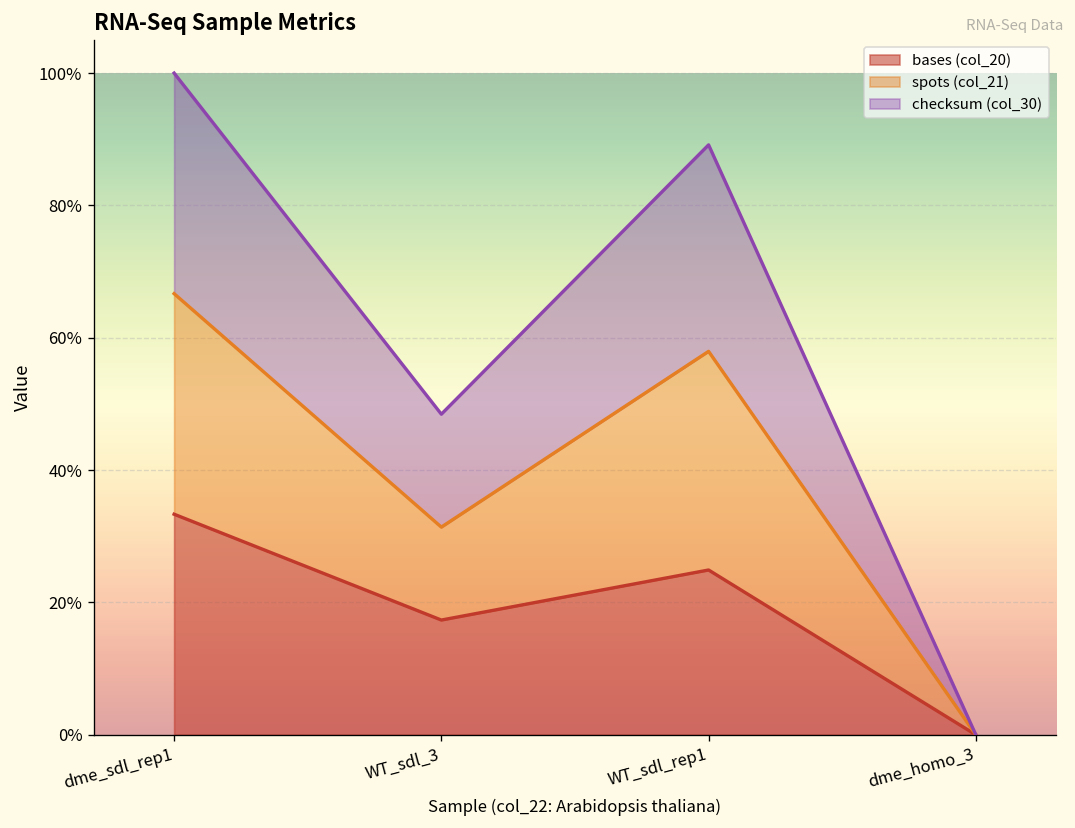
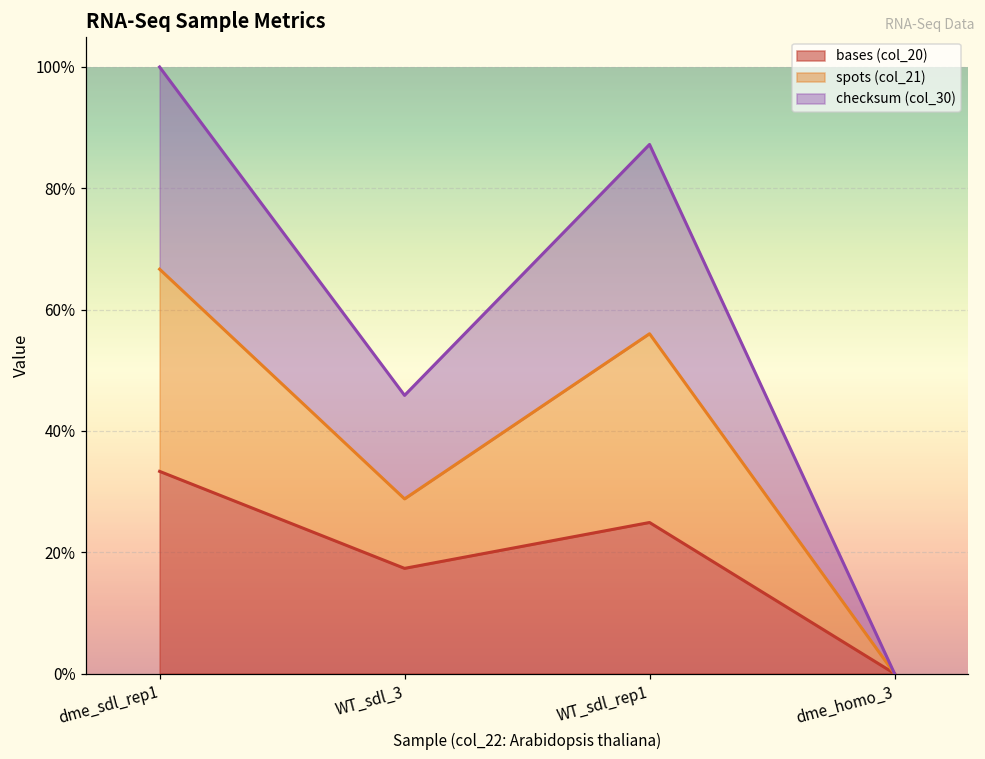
spots (col_21), WT_sdl_3: 14% -> 11%
spots (col_21), WT_sdl_rep1: 33% -> 31%
